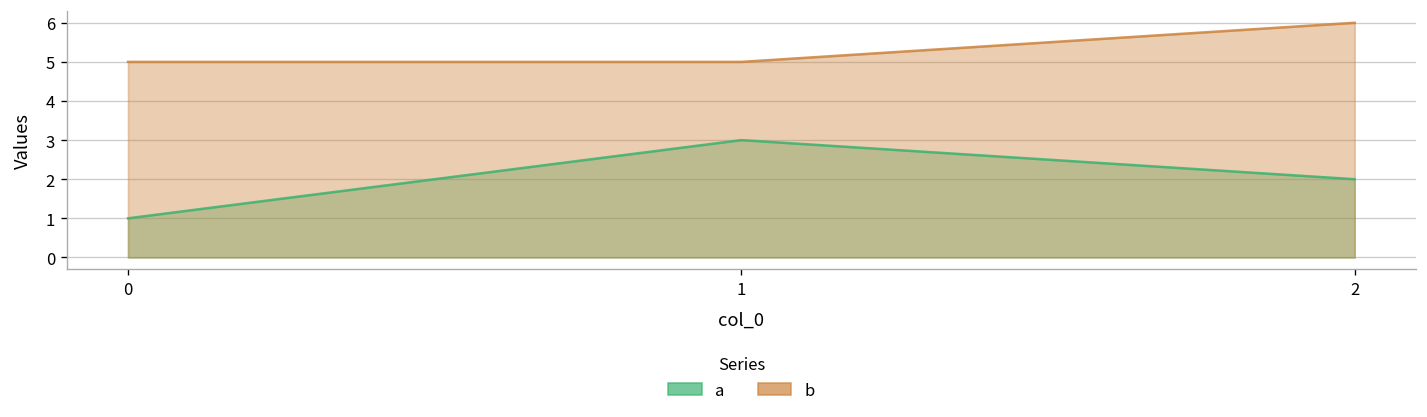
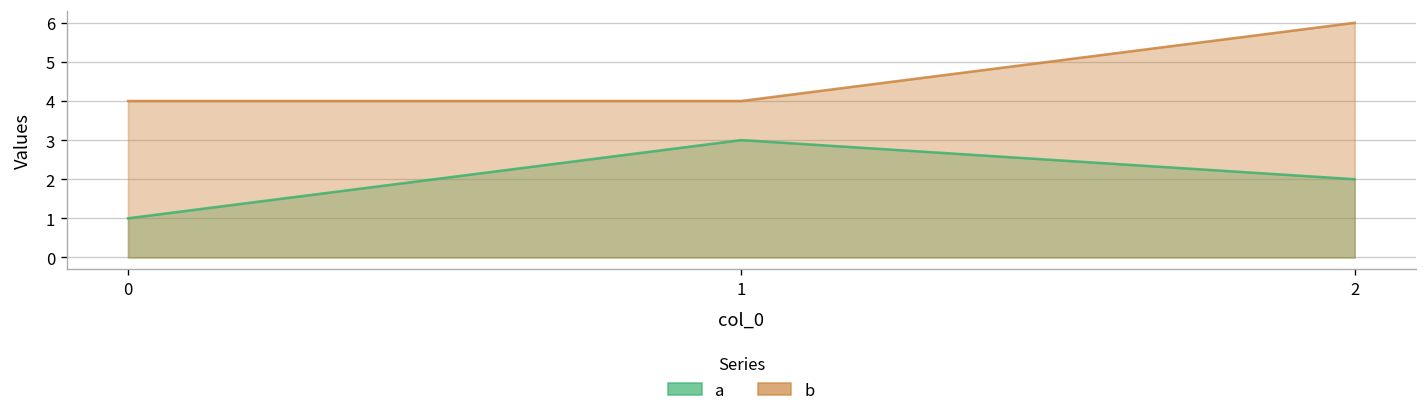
b, 0: 5 -> 4
b, 1: 5 -> 4
